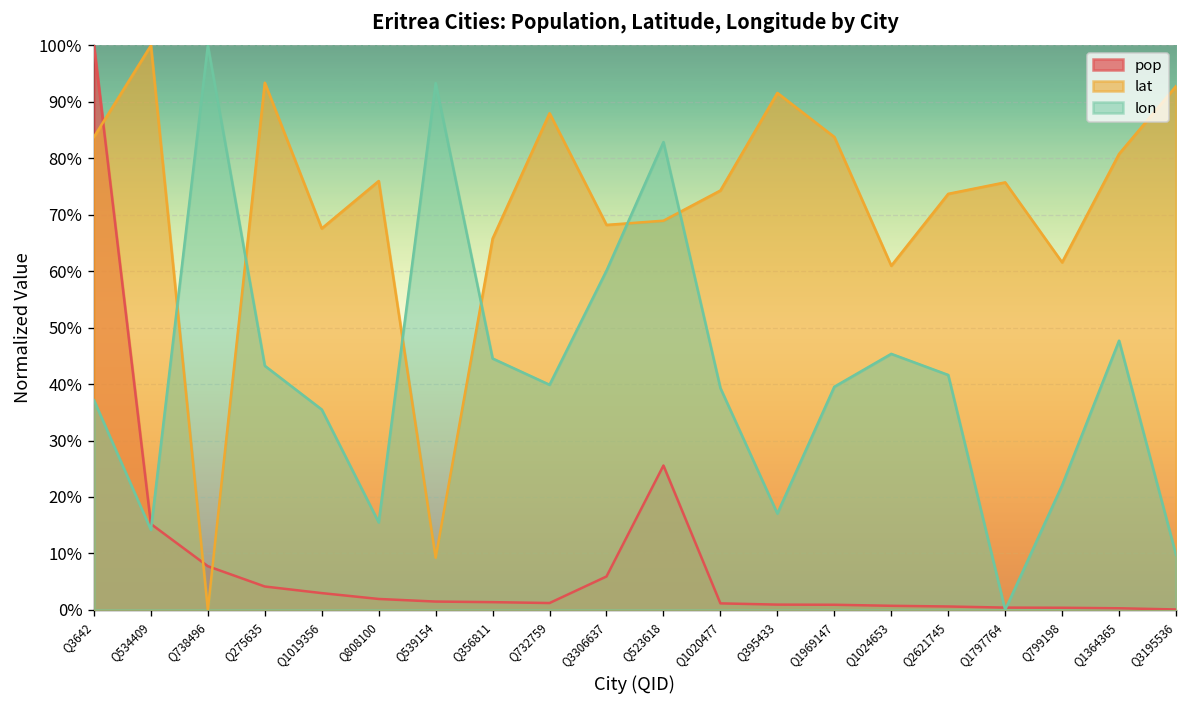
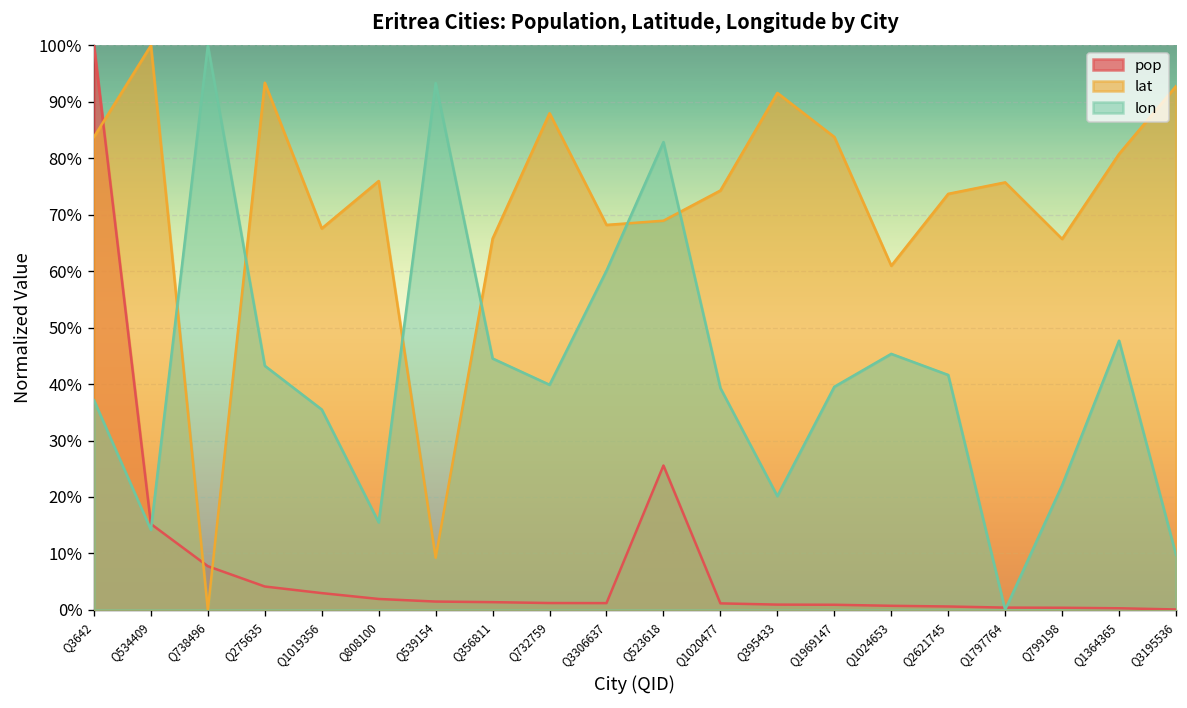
pop, Q3306637: 6% -> 1%
lon, Q395433: 17% -> 20%
lat, Q799198: 62% -> 66%
